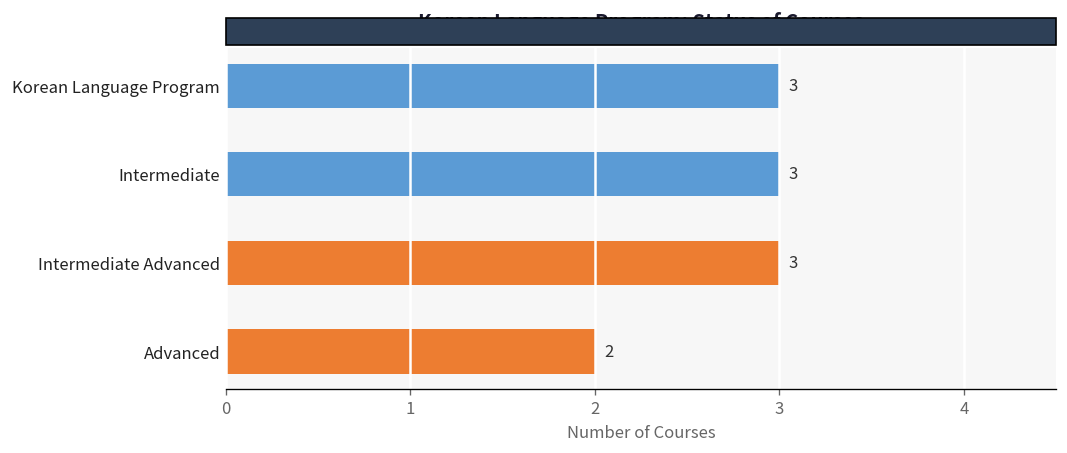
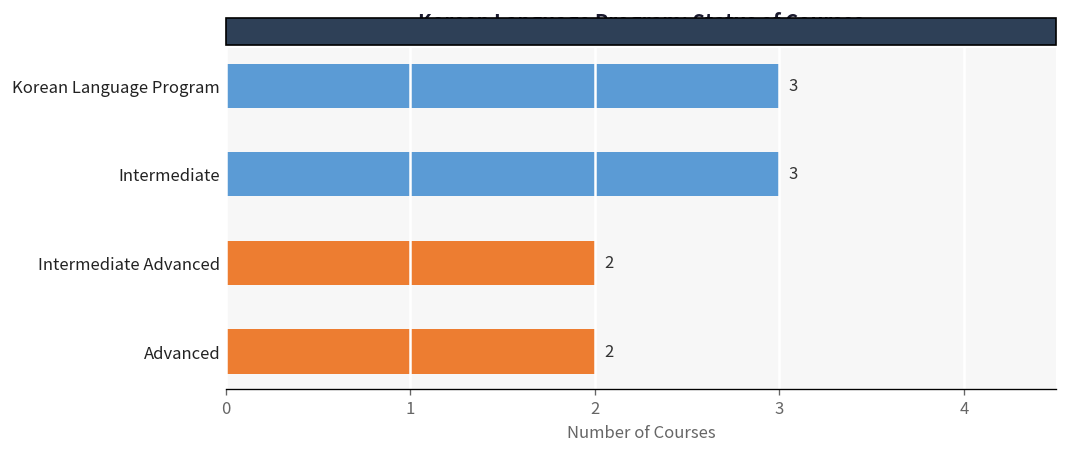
Intermediate Advanced: 3 -> 2
